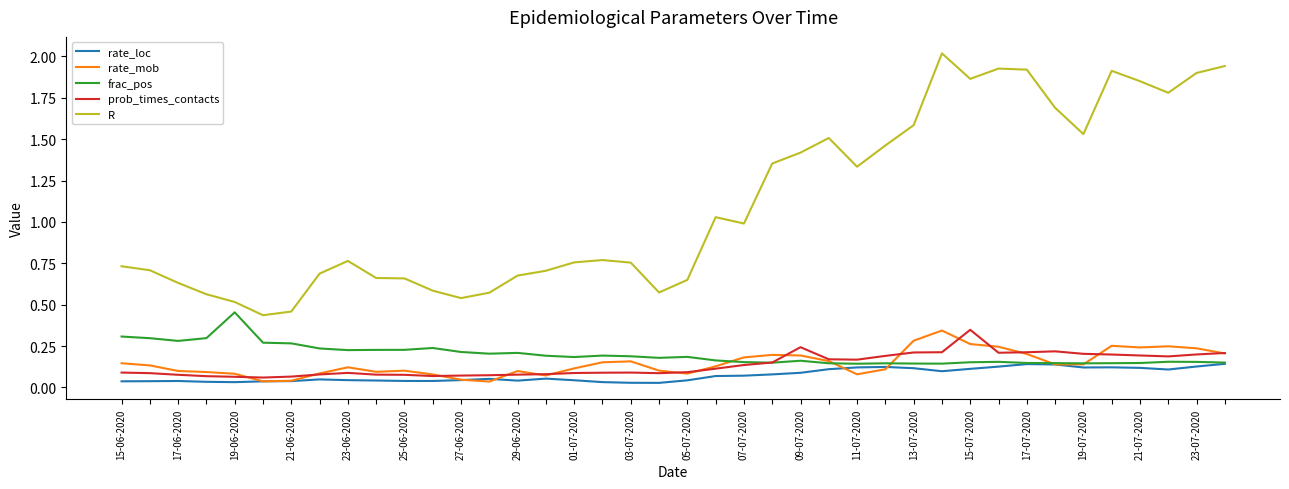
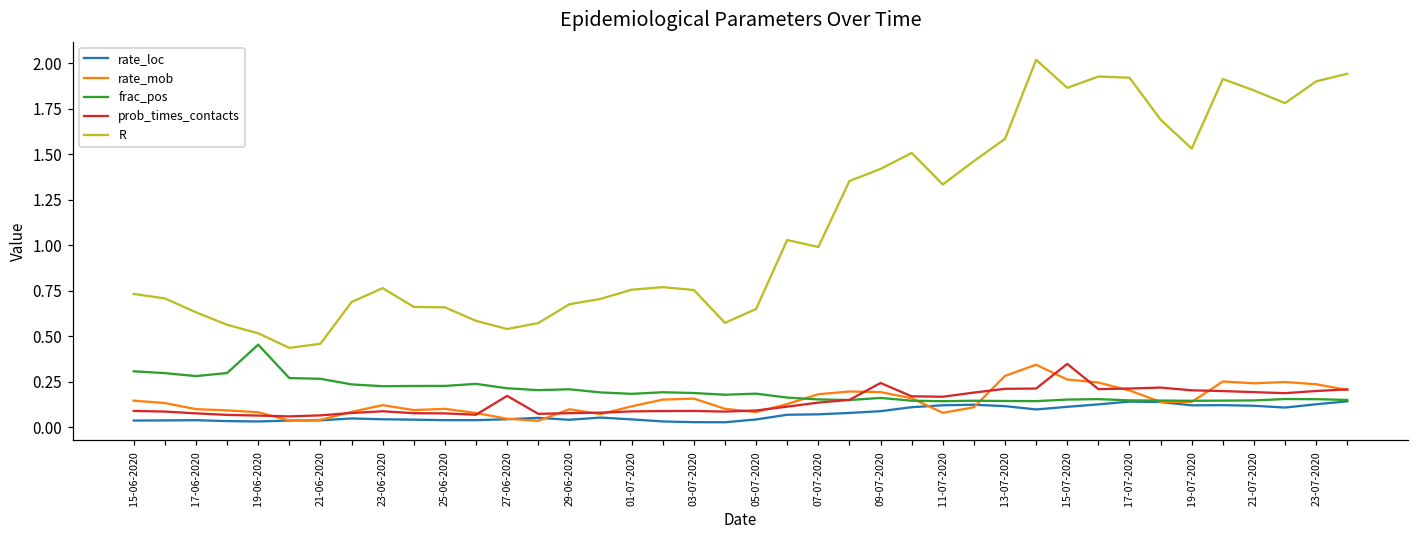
prob_times_contacts, 27-06-2020: 0.07 -> 0.17
